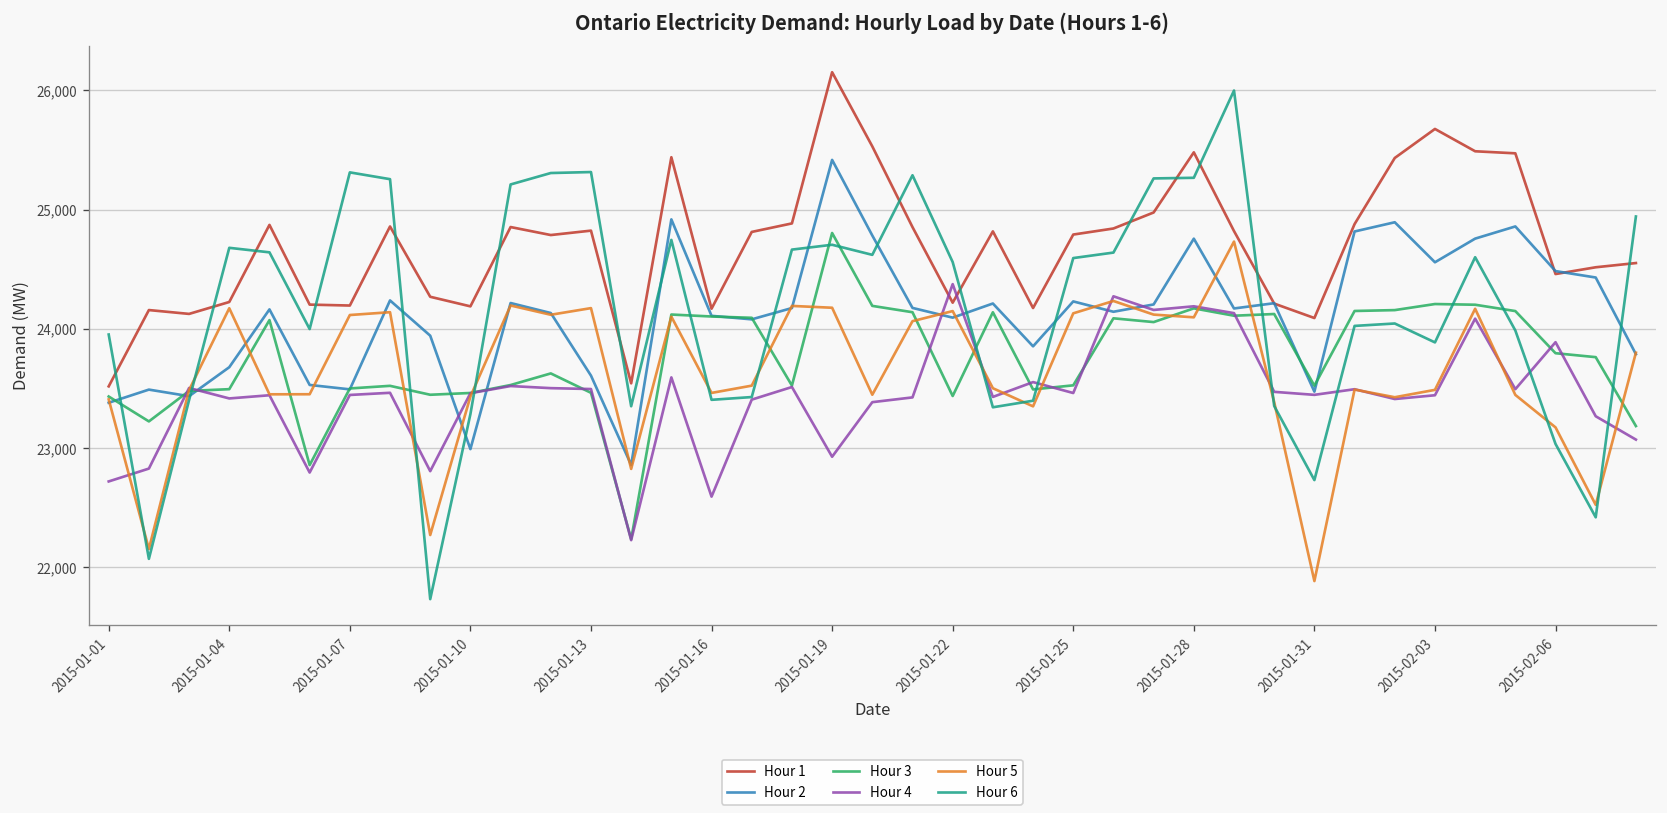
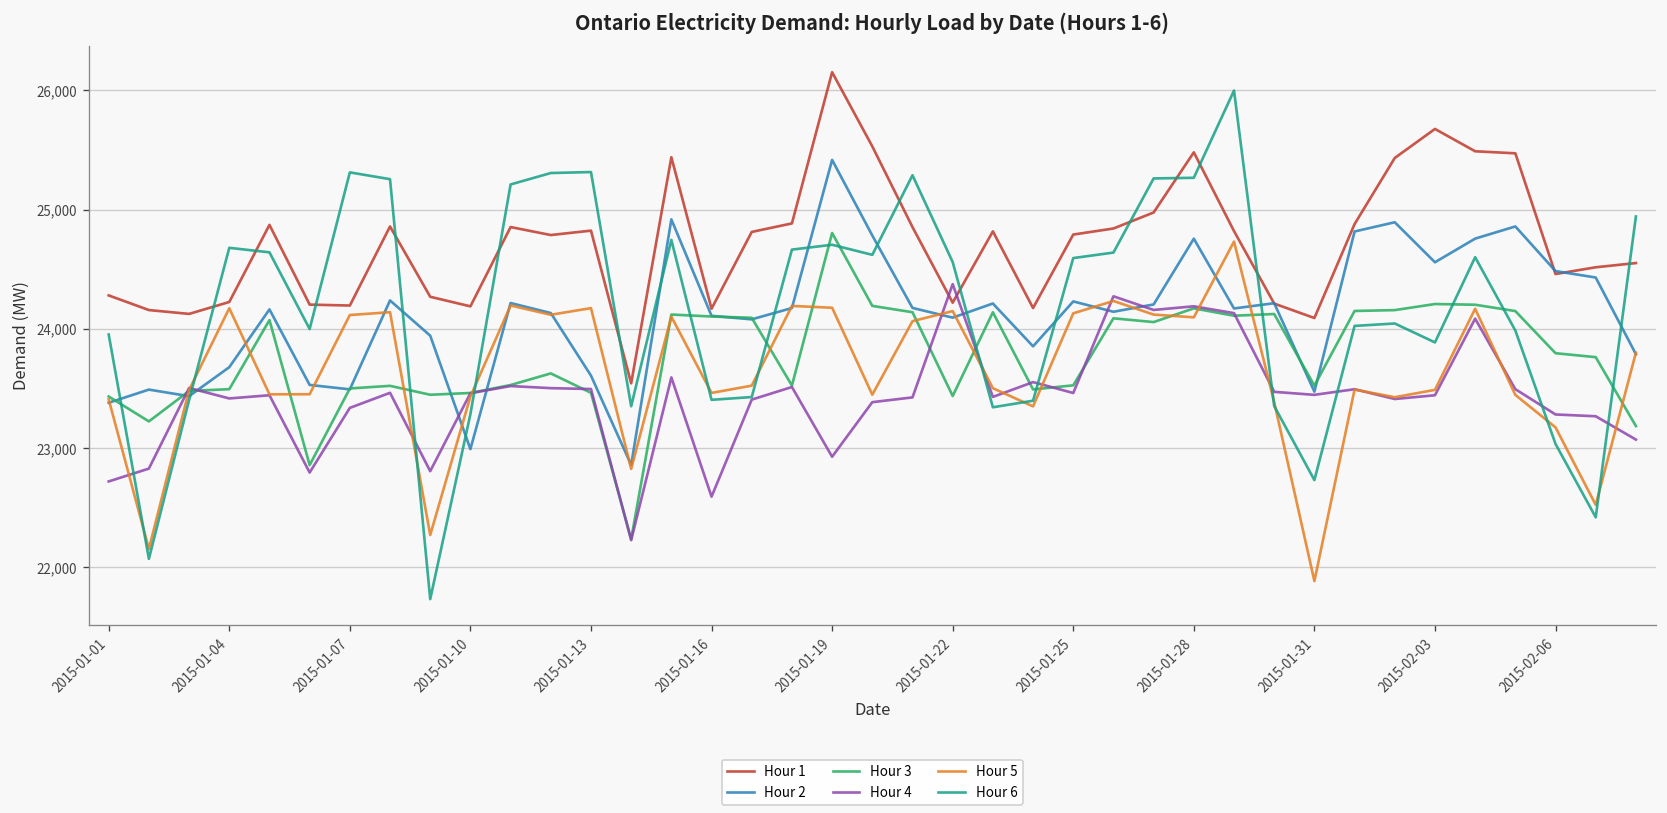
Hour 1, 2015-01-01: 23,500 -> 24,300
Hour 4, 2015-01-07: 23,400 -> 23,300
Hour 4, 2015-02-06: 23,900 -> 23,300
